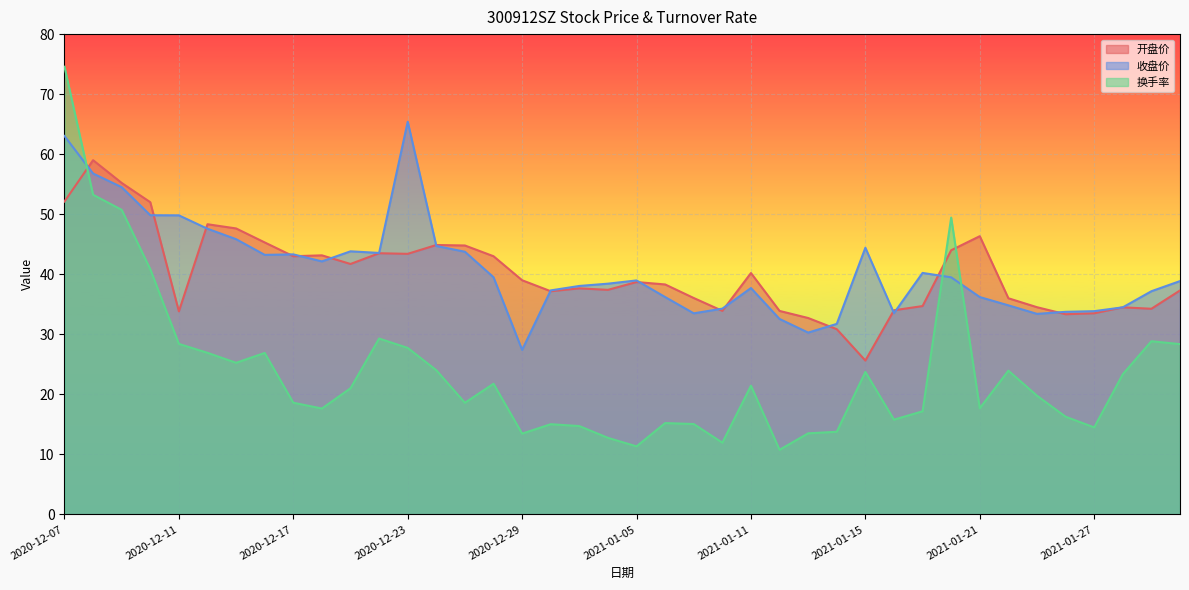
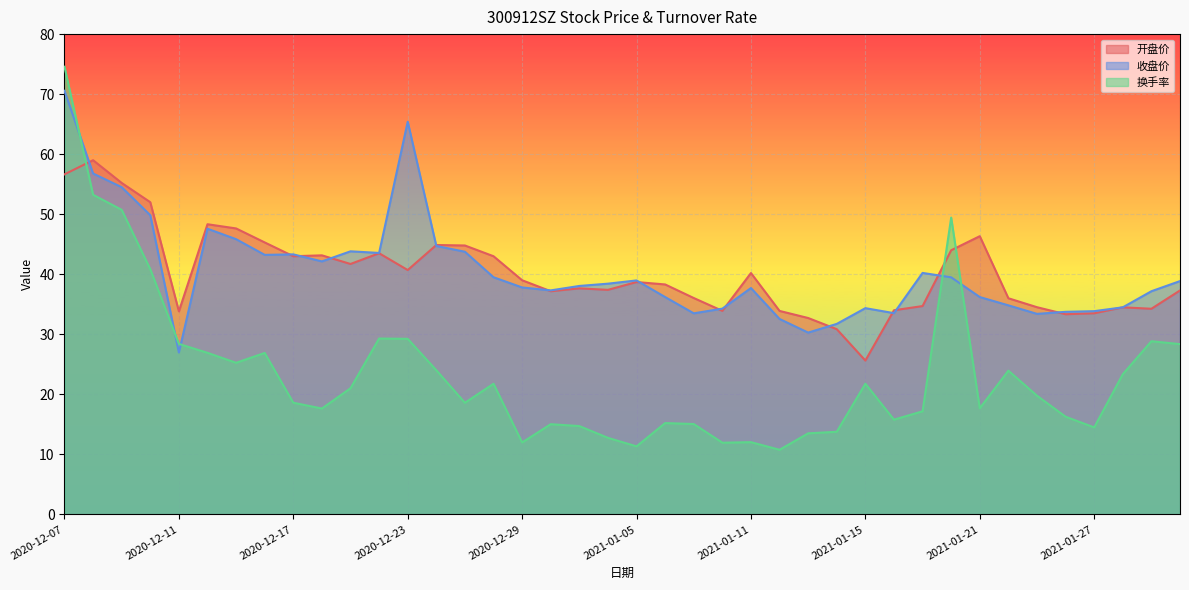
开盘价, 2020-12-07: 52 -> 57
收盘价, 2020-12-07: 63 -> 71
收盘价, 2020-12-11: 50 -> 27
开盘价, 2020-12-23: 43 -> 41
换手率, 2020-12-23: 28 -> 29
收盘价, 2020-12-29: 27 -> 38
换手率, 2020-12-29: 13 -> 12
换手率, 2021-01-11: 21 -> 12
收盘价, 2021-01-15: 44 -> 34
换手率, 2021-01-15: 24 -> 22
